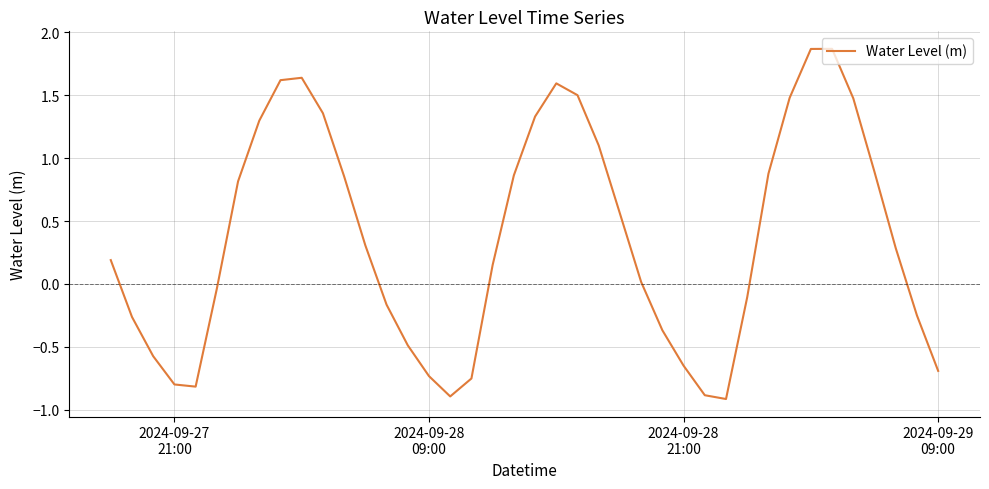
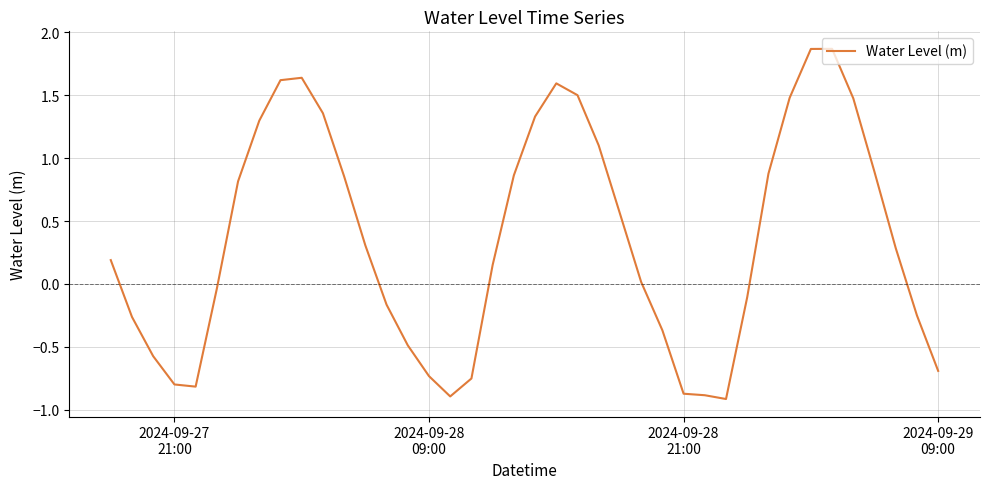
2024-09-28 21:00: -0.65 -> -0.87
